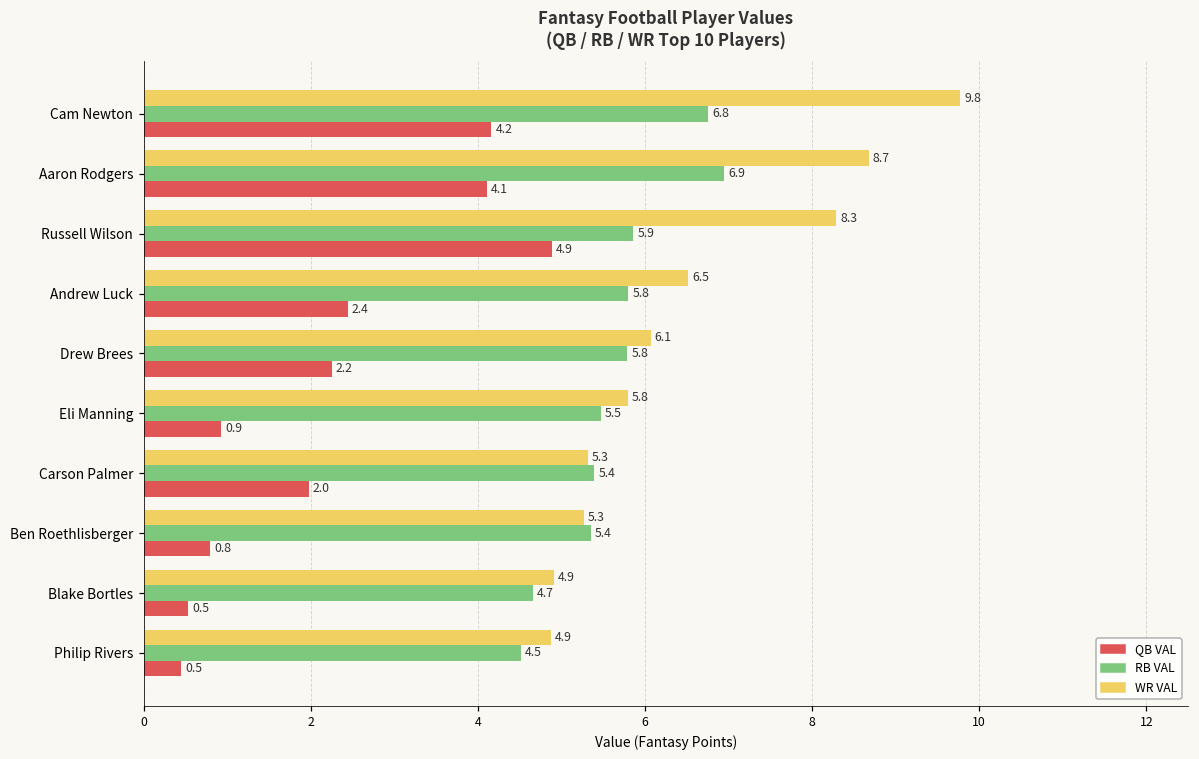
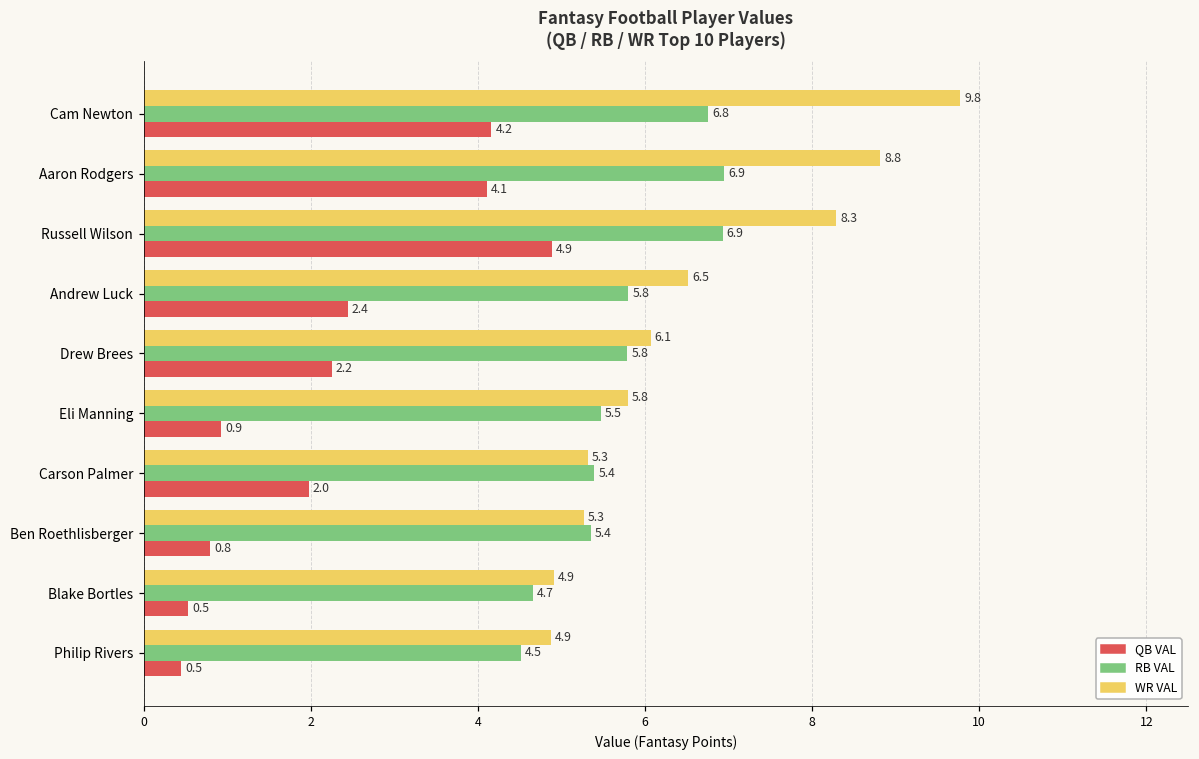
WR VAL, Aaron Rodgers: 8.7 -> 8.8
RB VAL, Russell Wilson: 5.9 -> 6.9
